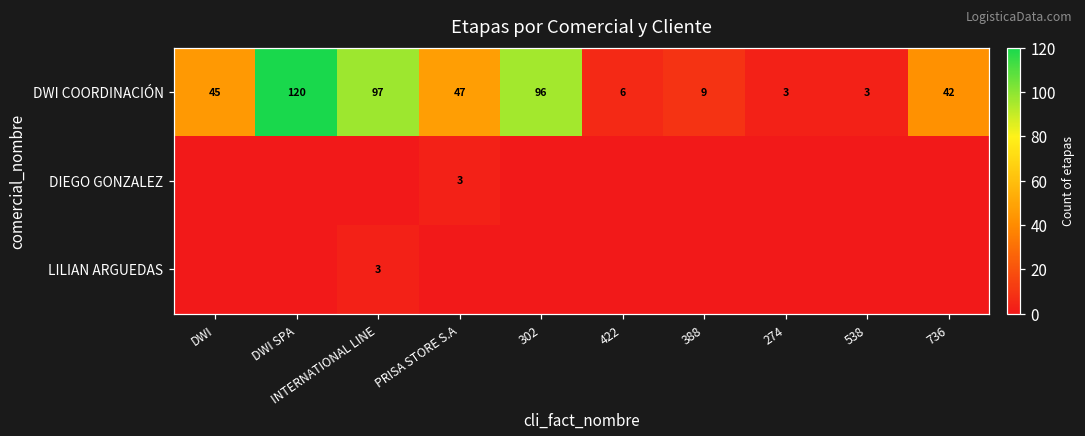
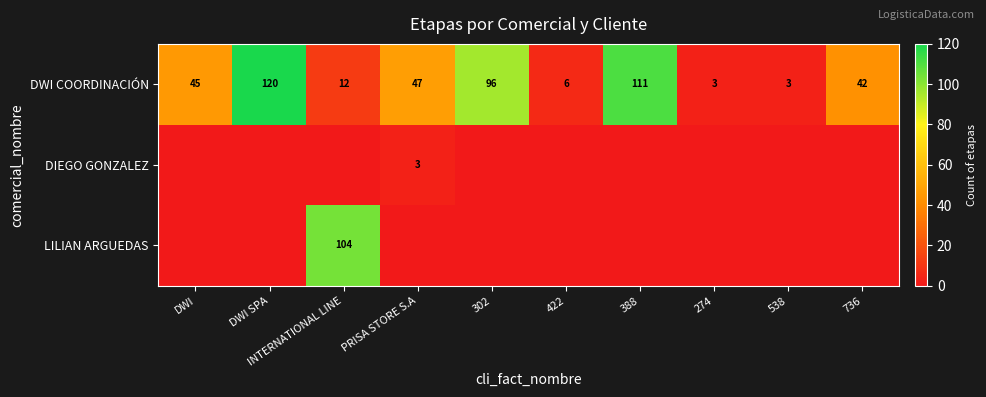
DWI COORDINACIÓN, INTERNATIONAL LINE: 97 -> 12
DWI COORDINACIÓN, 388: 9 -> 111
LILIAN ARGUEDAS, INTERNATIONAL LINE: 3 -> 104
